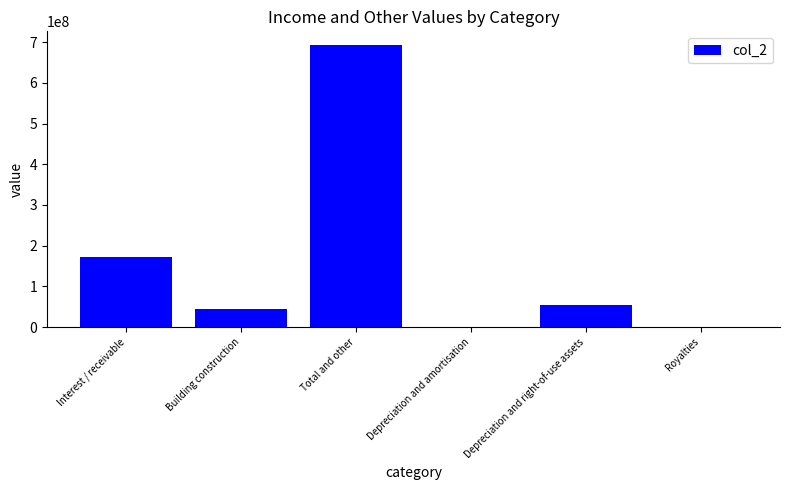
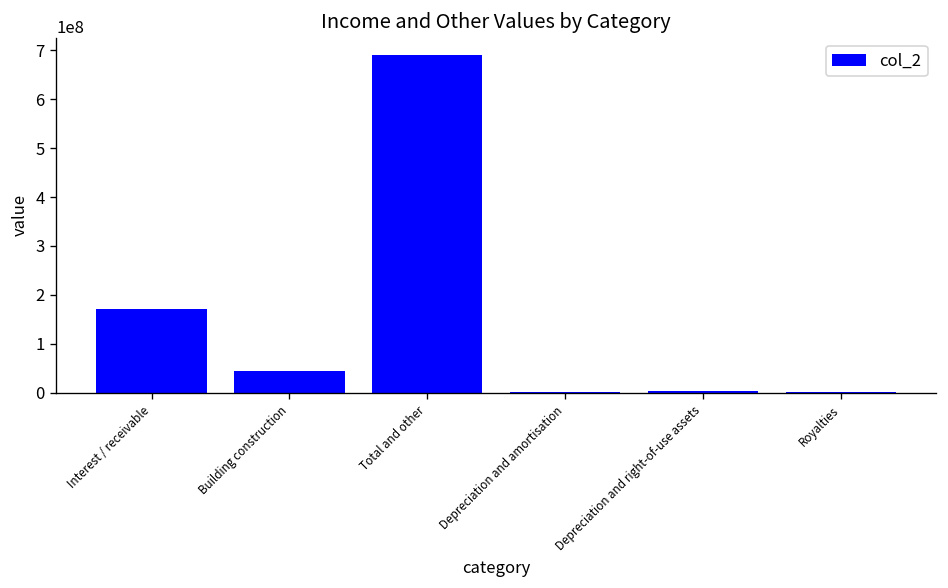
Depreciation and right-of-use assets: 50000000 -> 0
